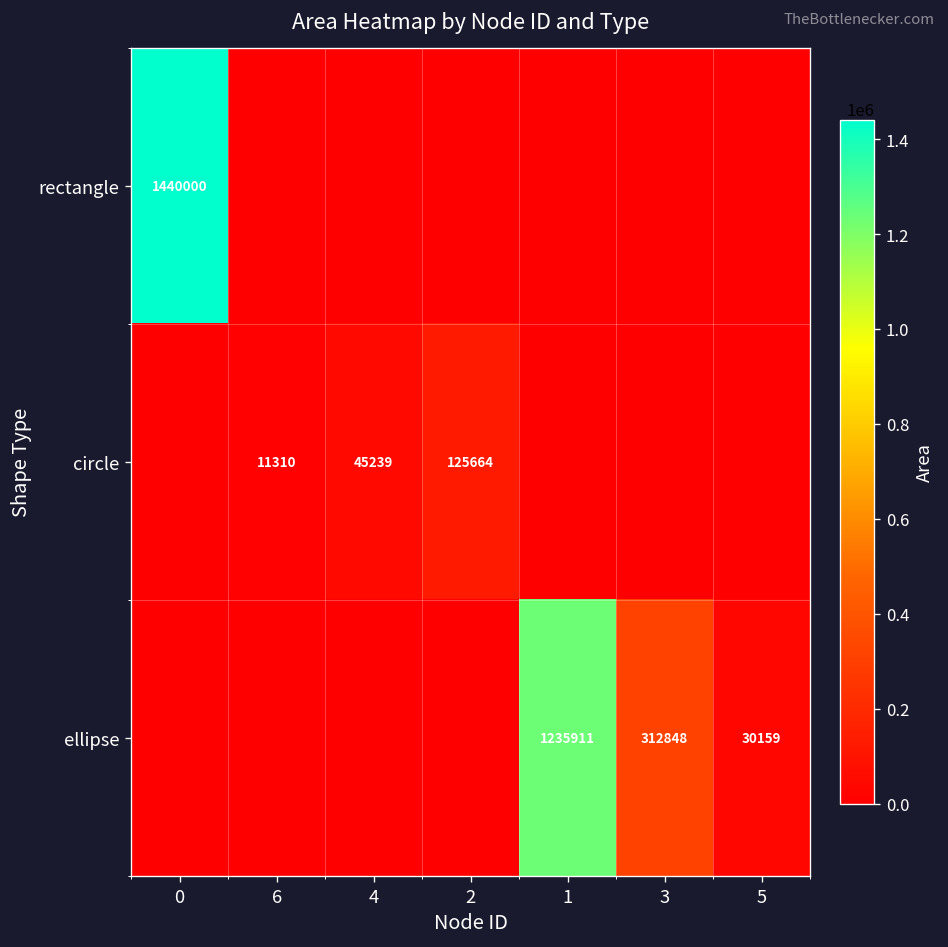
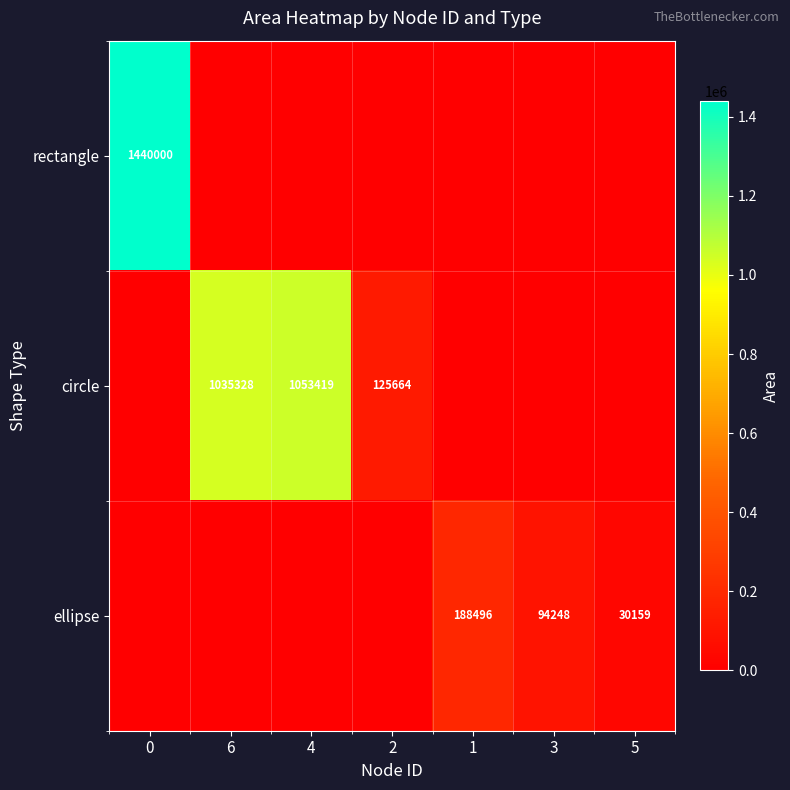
circle, 6: 11310 -> 1035328
circle, 4: 45239 -> 1053419
ellipse, 1: 1235911 -> 188496
ellipse, 3: 312848 -> 94248
